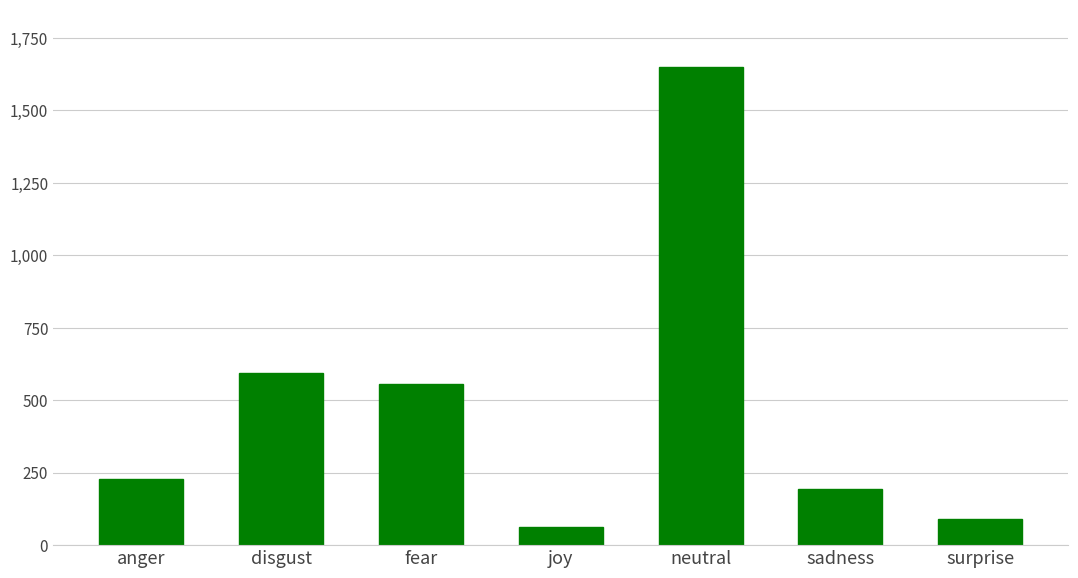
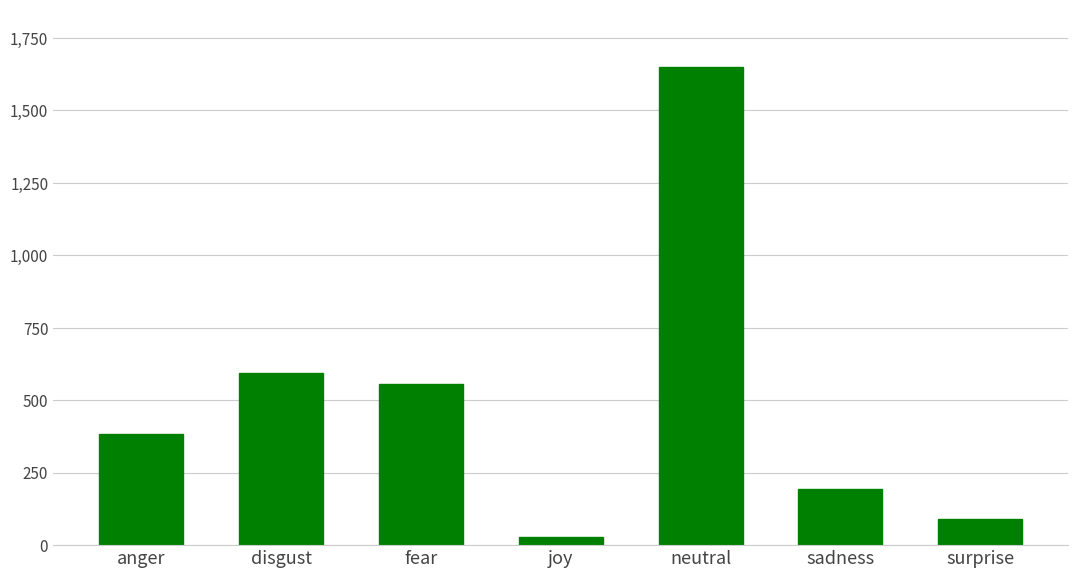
anger: 230 -> 380
joy: 60 -> 30
